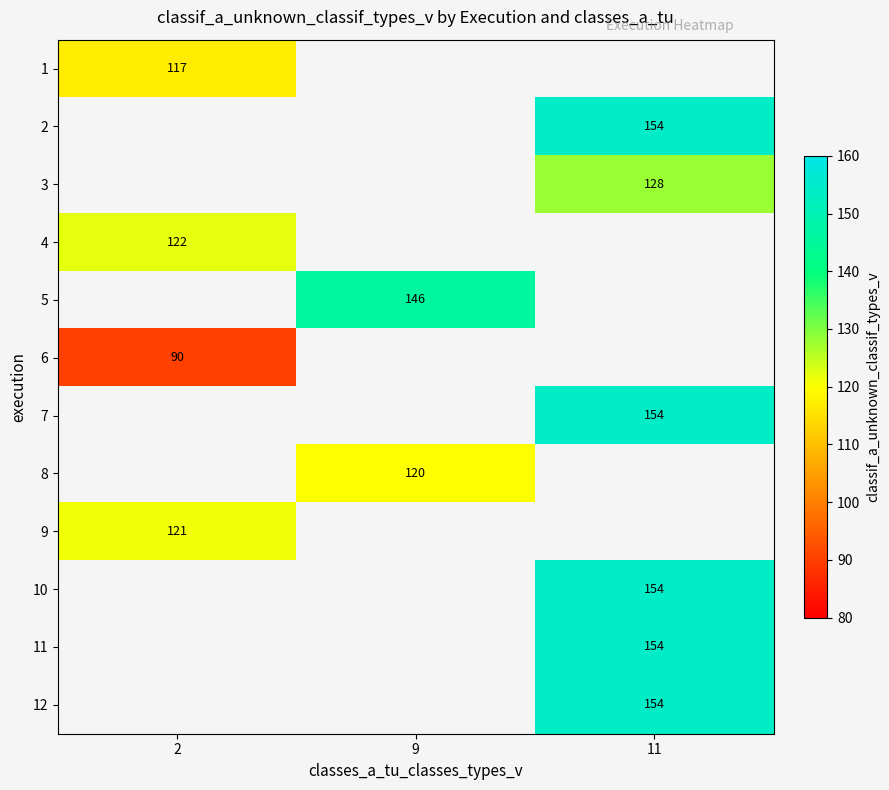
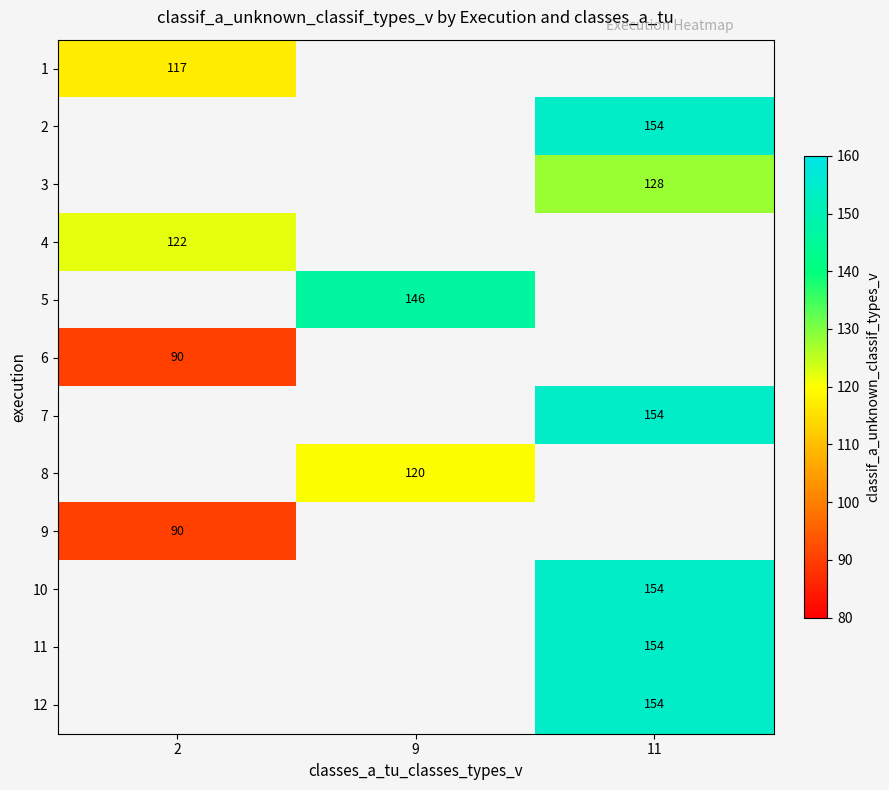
9, 2: 121 -> 90
